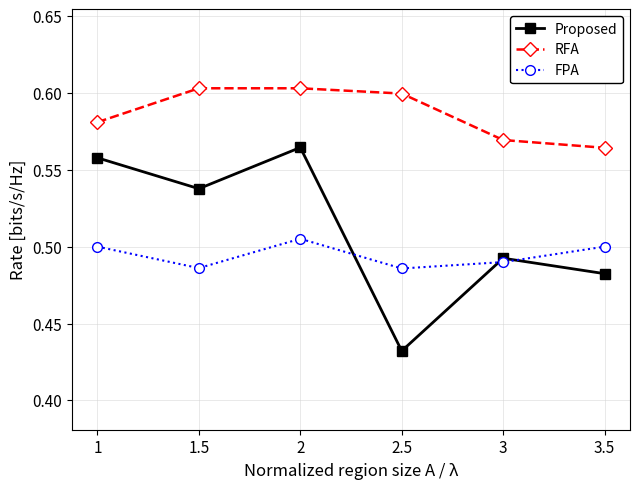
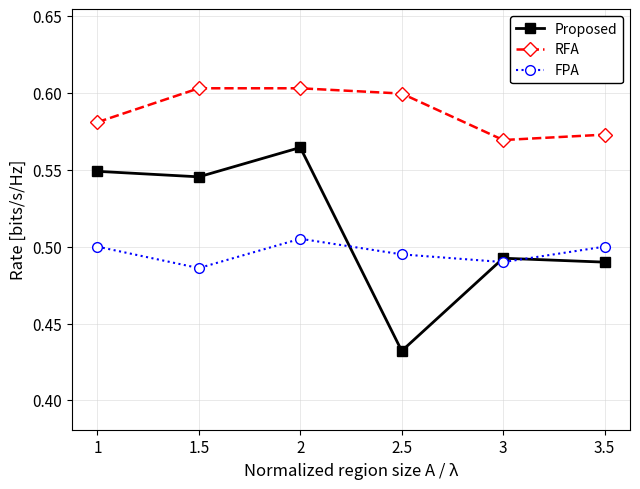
Proposed, 1: 0.558 -> 0.549
Proposed, 1.5: 0.538 -> 0.545
FPA, 2.5: 0.486 -> 0.495
Proposed, 3.5: 0.482 -> 0.490
RFA, 3.5: 0.564 -> 0.573
